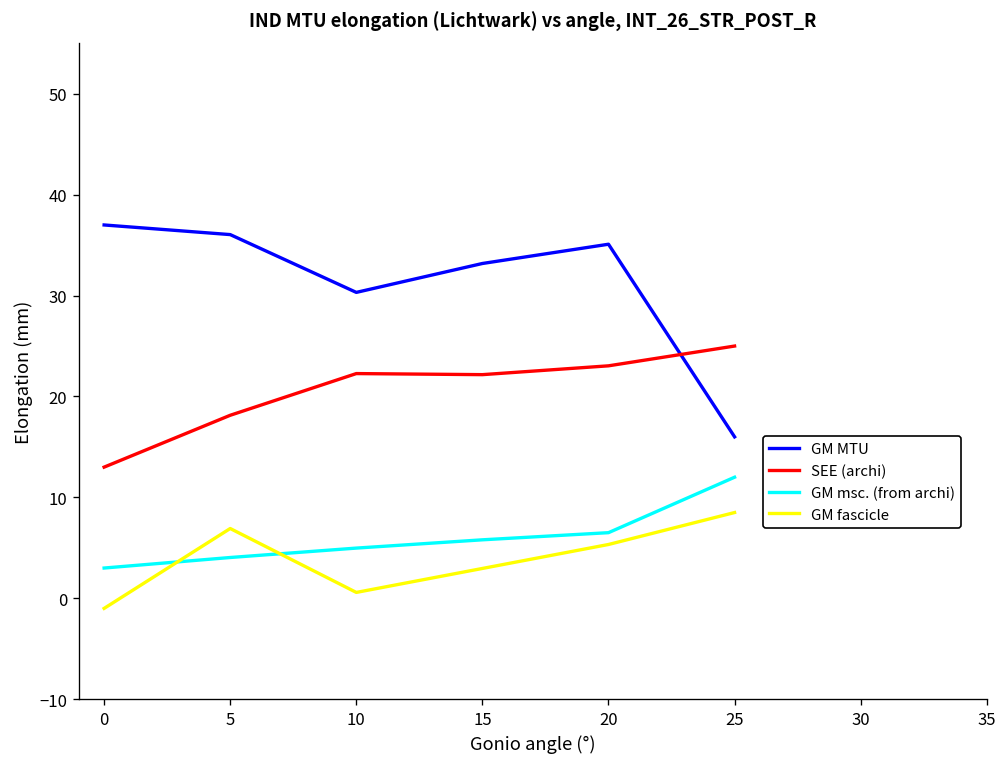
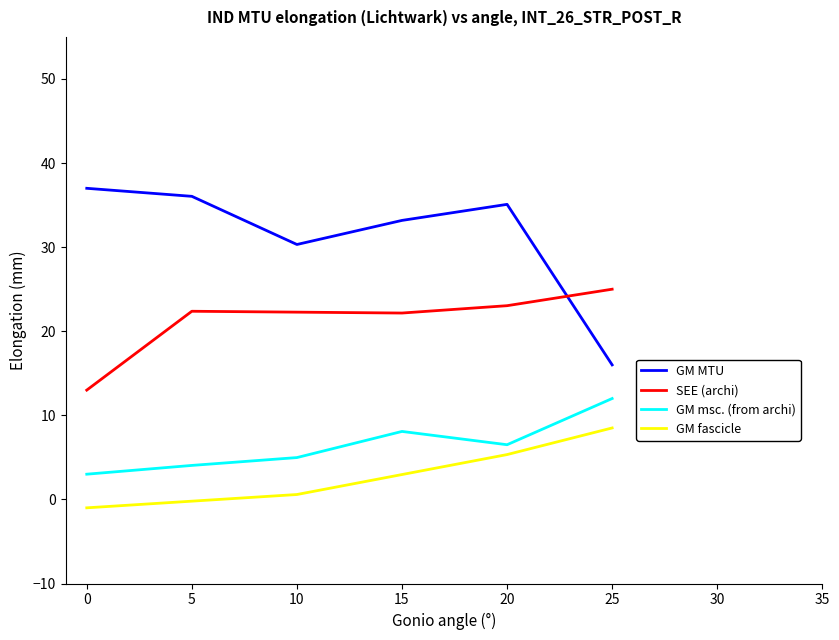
SEE (archi), 5: 18 -> 22
GM fascicle, 5: 7 -> 0
GM msc. (from archi), 15: 6 -> 8
